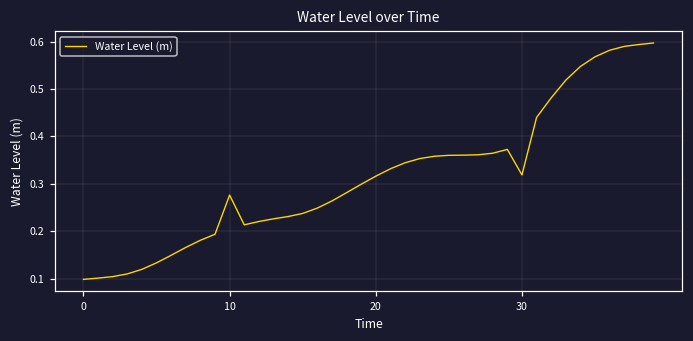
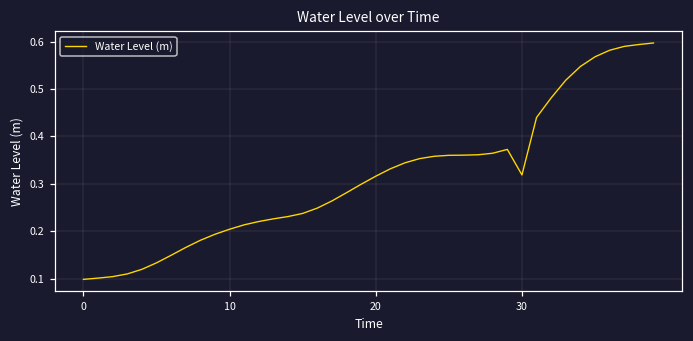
10: 0.28 -> 0.20
